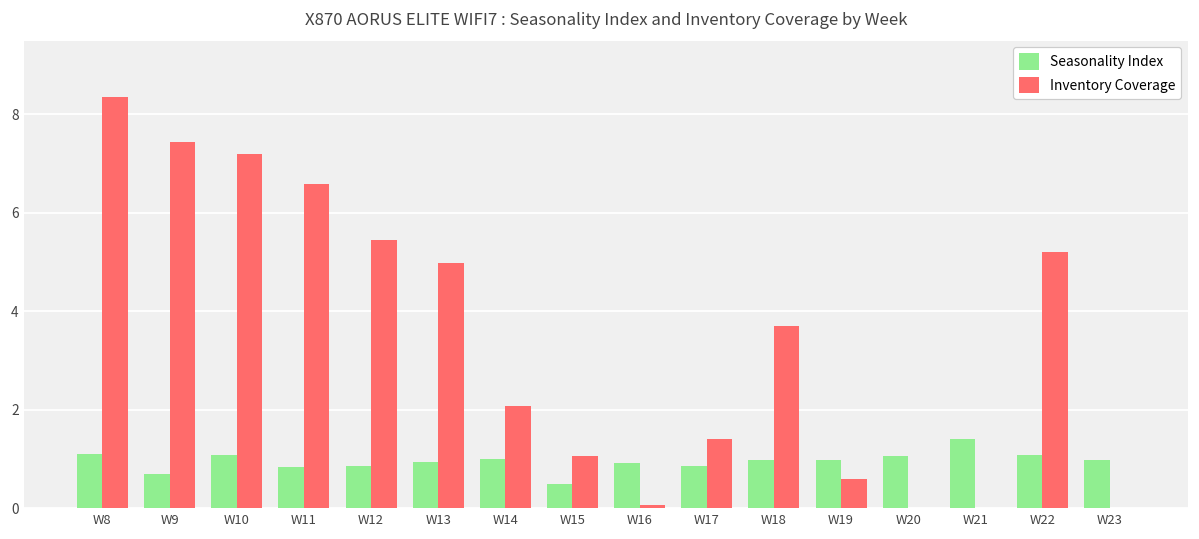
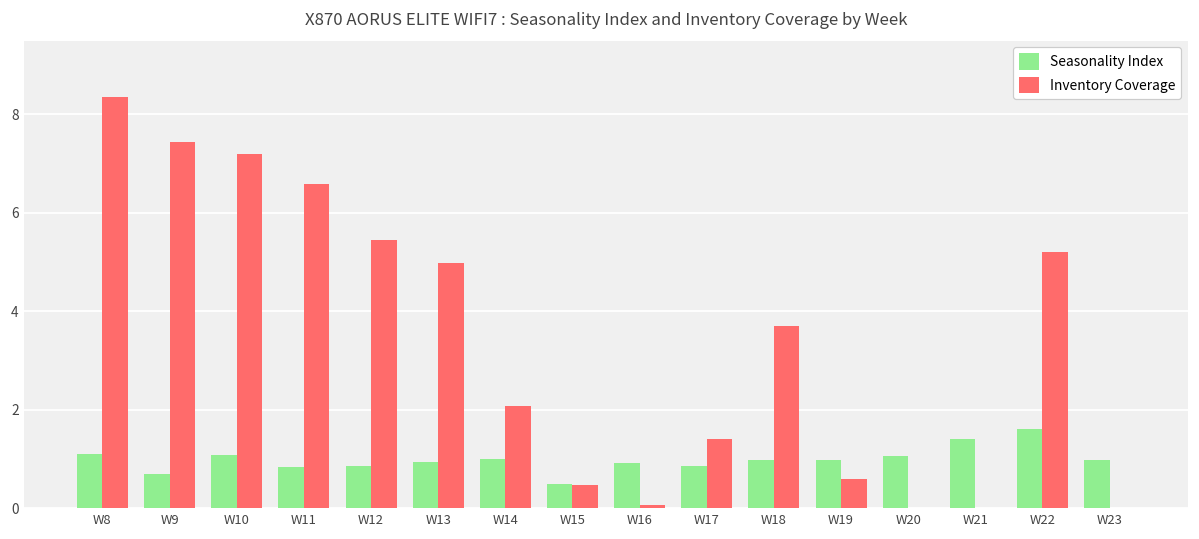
Inventory Coverage, W15: 1.1 -> 0.5
Seasonality Index, W22: 1.1 -> 1.6
